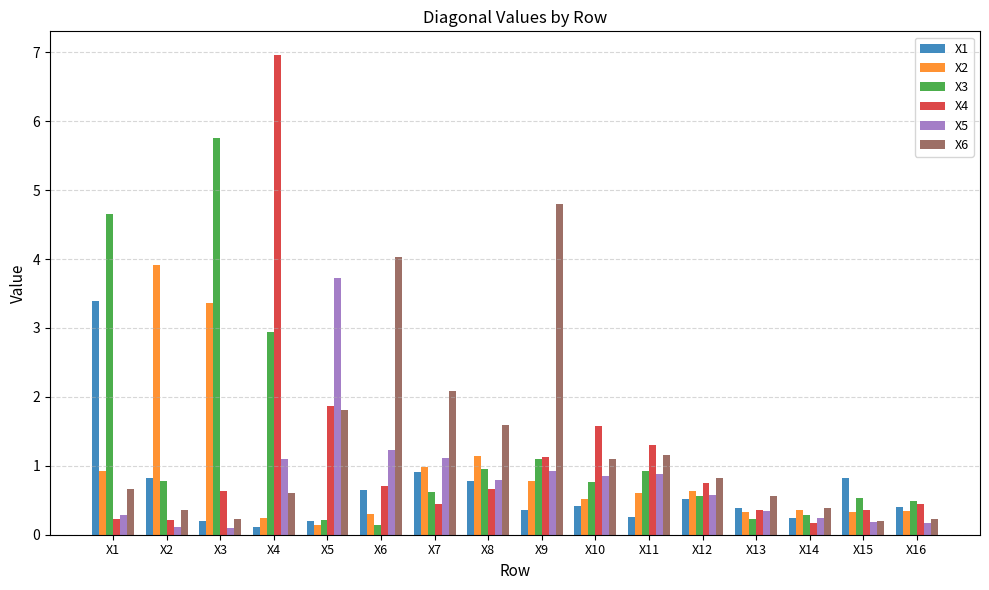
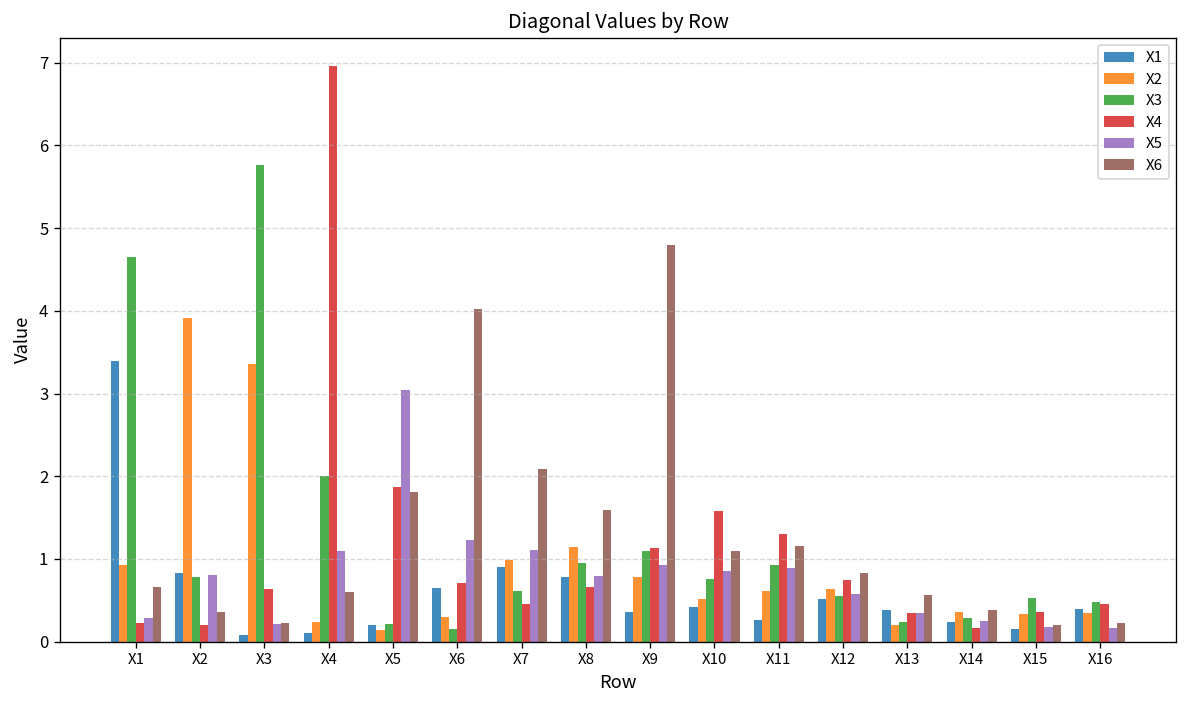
X5, X2: 0.1 -> 0.8
X1, X3: 0.2 -> 0.1
X5, X3: 0.1 -> 0.2
X3, X4: 2.9 -> 2.0
X5, X5: 3.7 -> 3.0
X2, X13: 0.3 -> 0.2
X1, X15: 0.8 -> 0.1
